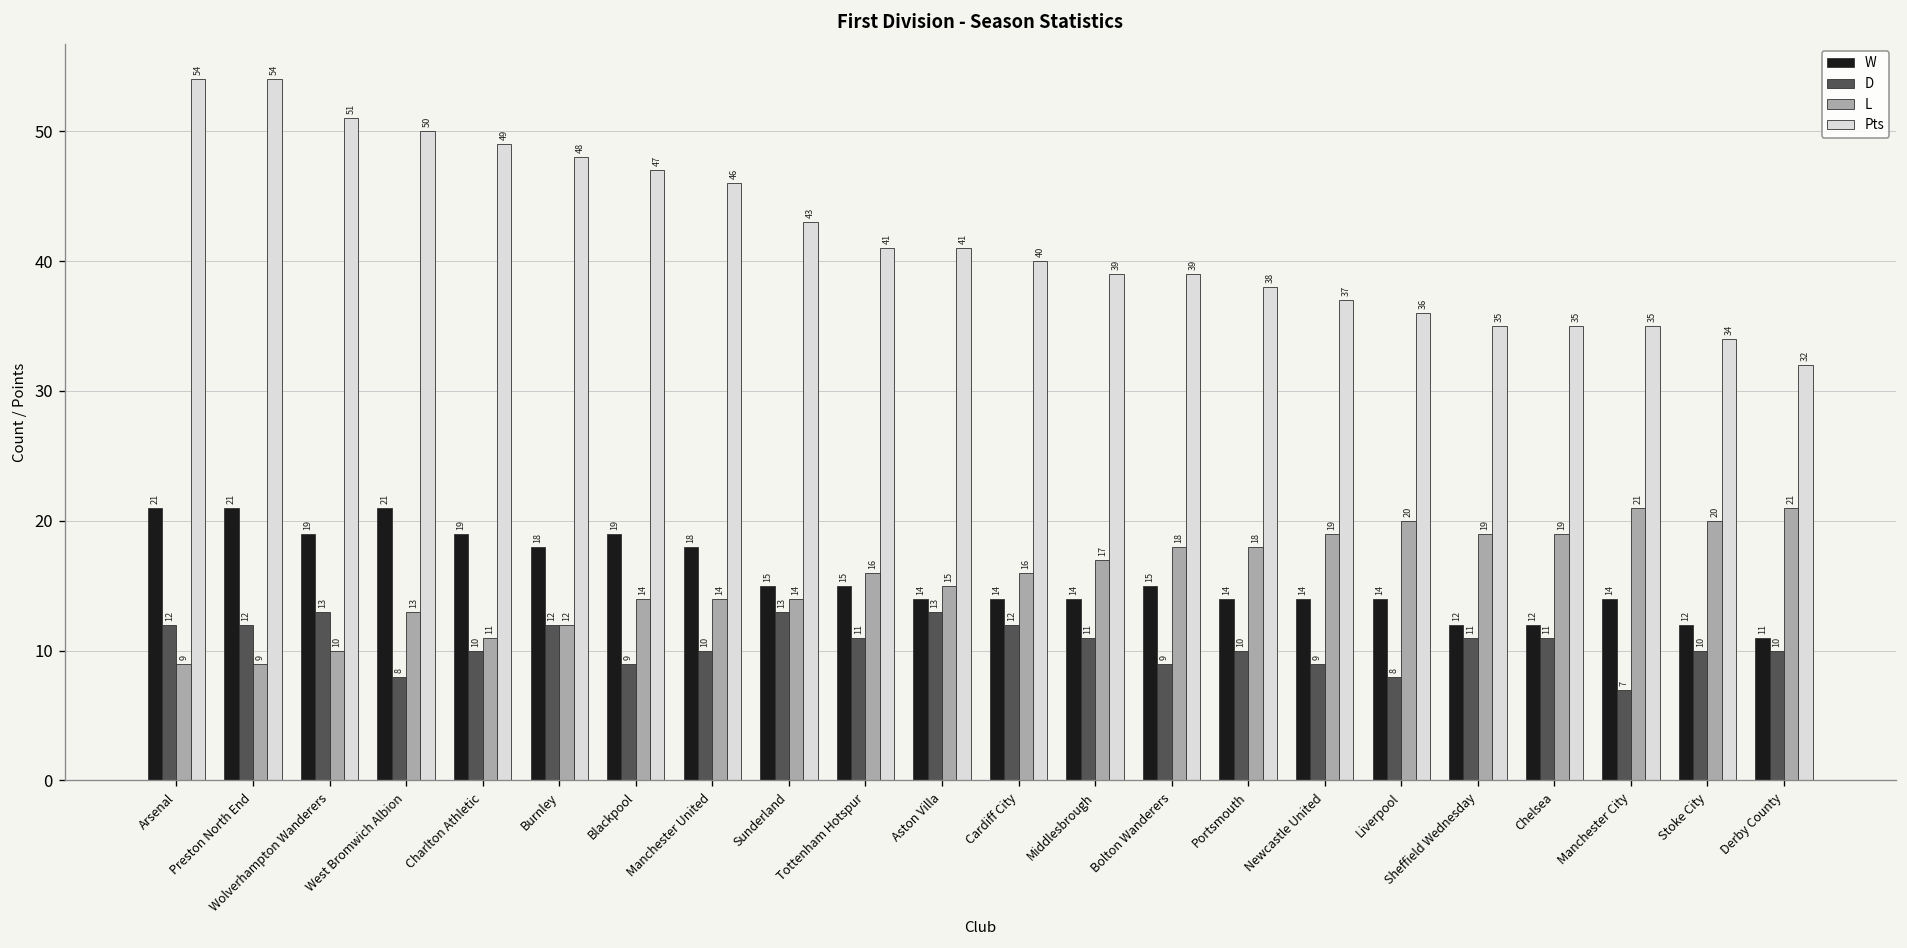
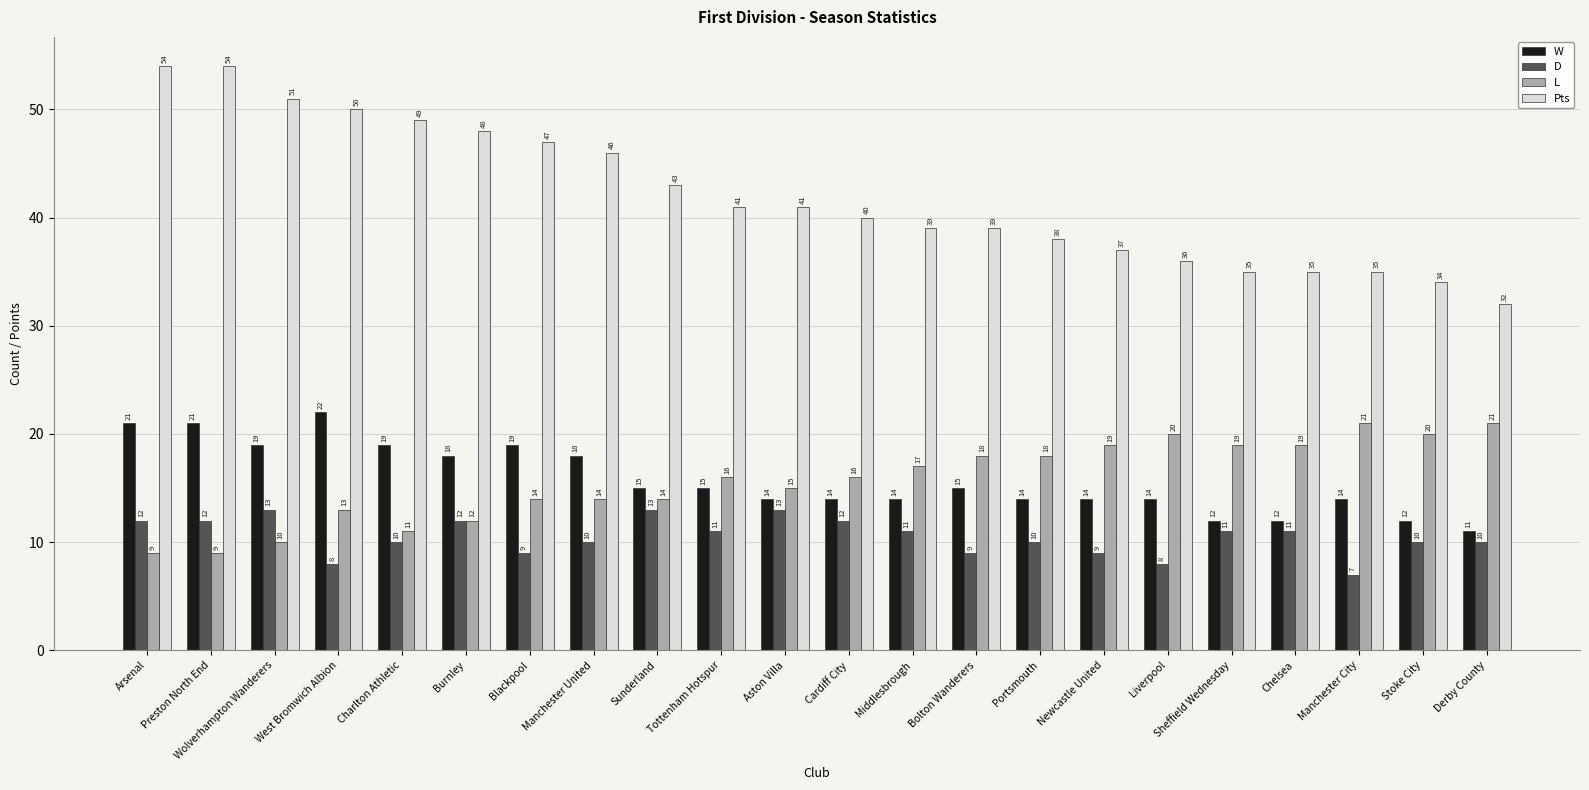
W, West Bromwich Albion: 21 -> 22
